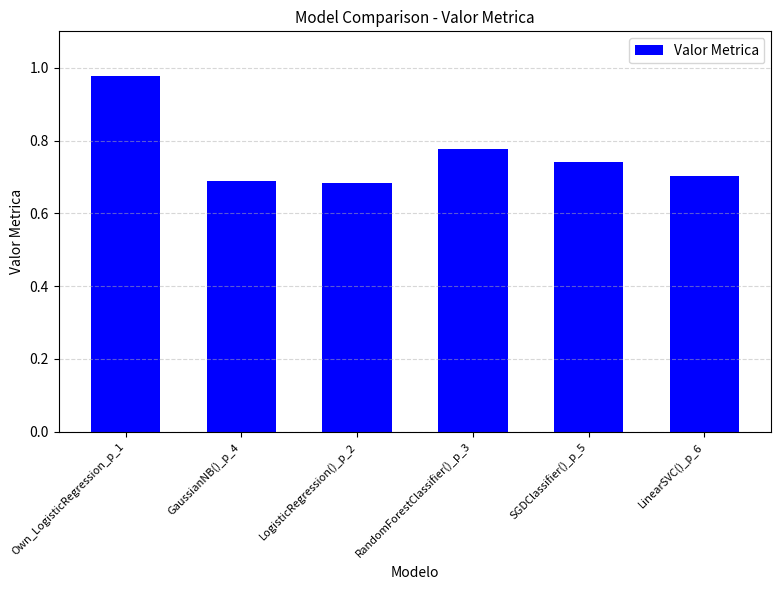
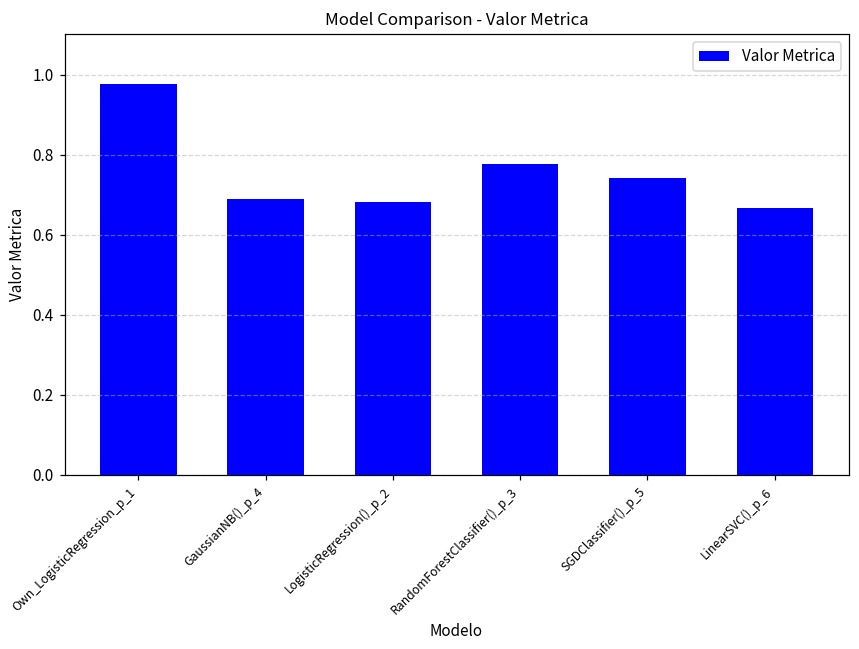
LinearSVC()_p_6: 0.70 -> 0.67
